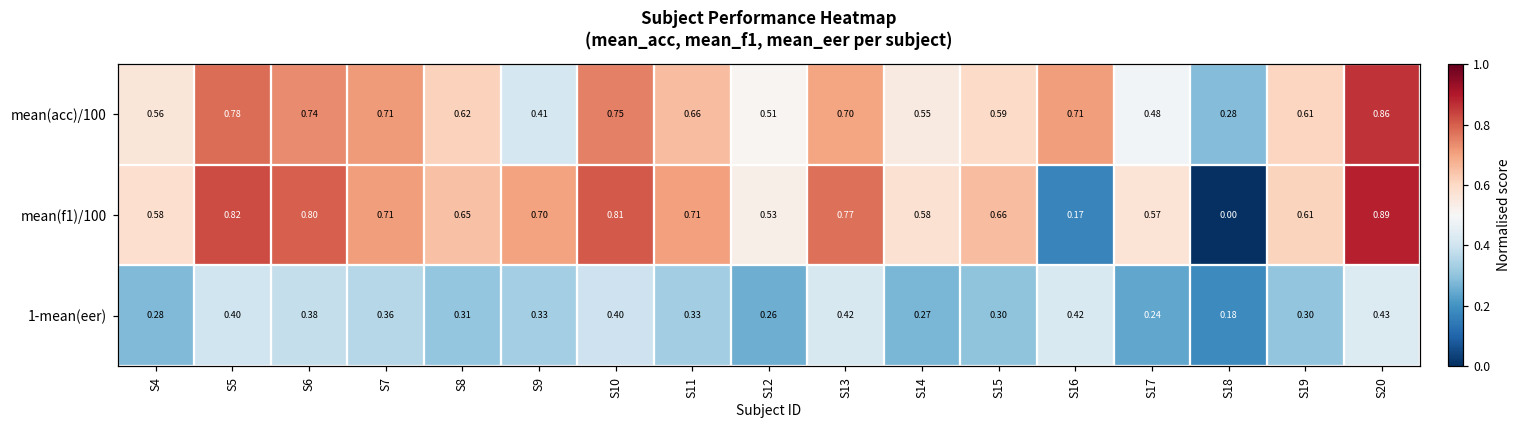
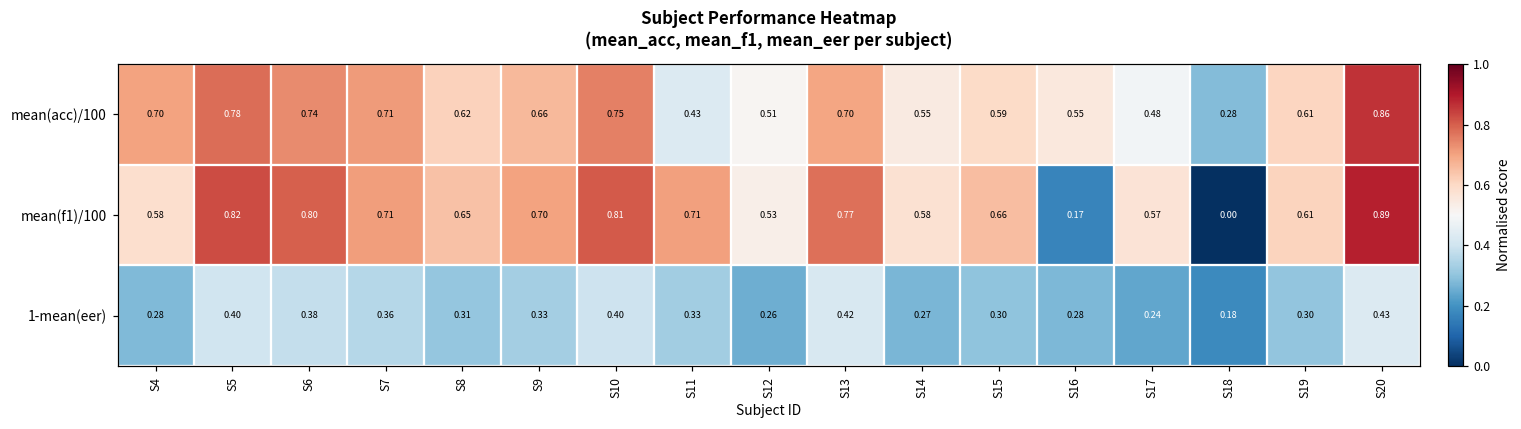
mean(acc)/100, S4: 0.56 -> 0.70
mean(acc)/100, S9: 0.41 -> 0.66
mean(acc)/100, S11: 0.66 -> 0.43
mean(acc)/100, S16: 0.71 -> 0.55
1-mean(eer), S16: 0.42 -> 0.28
